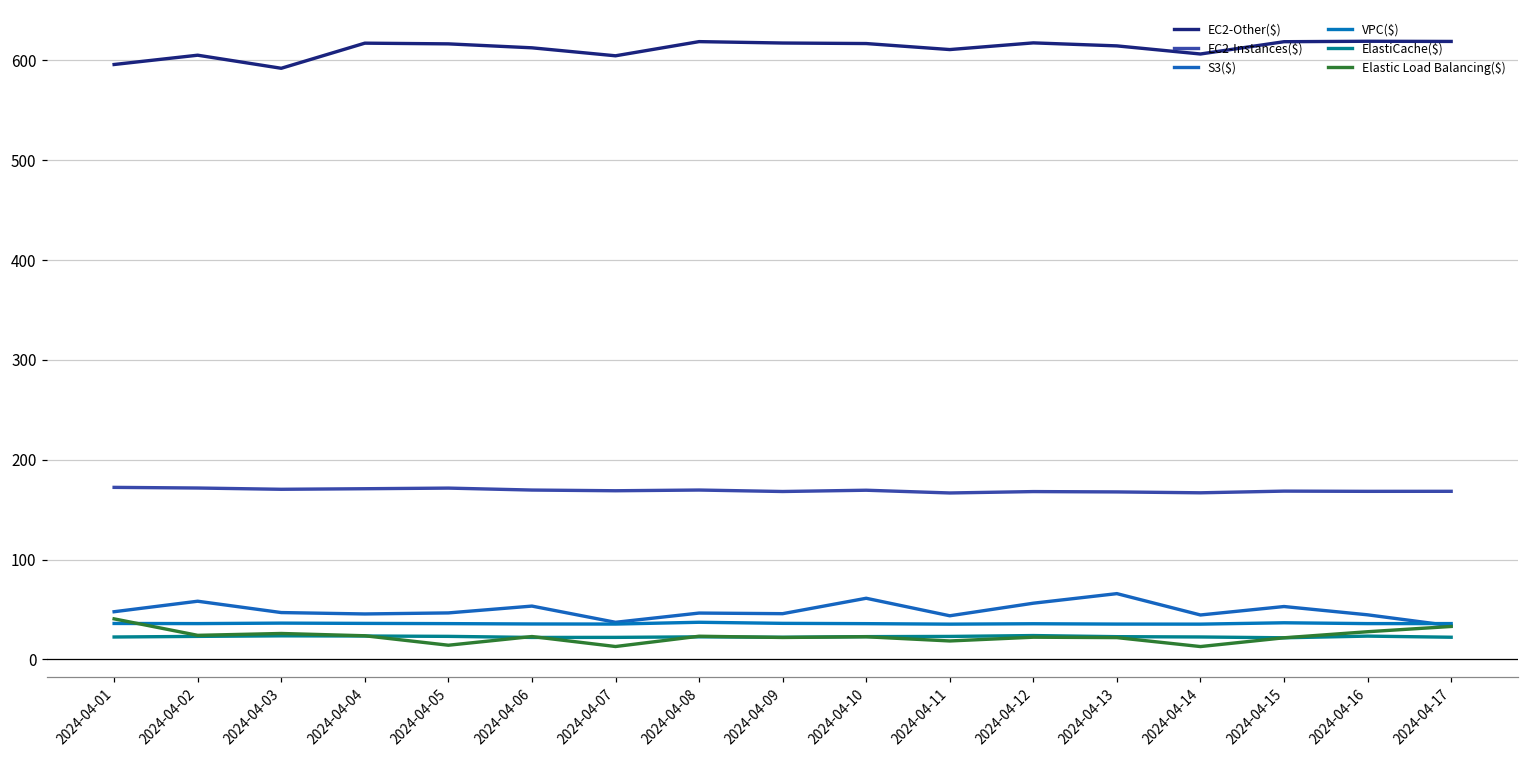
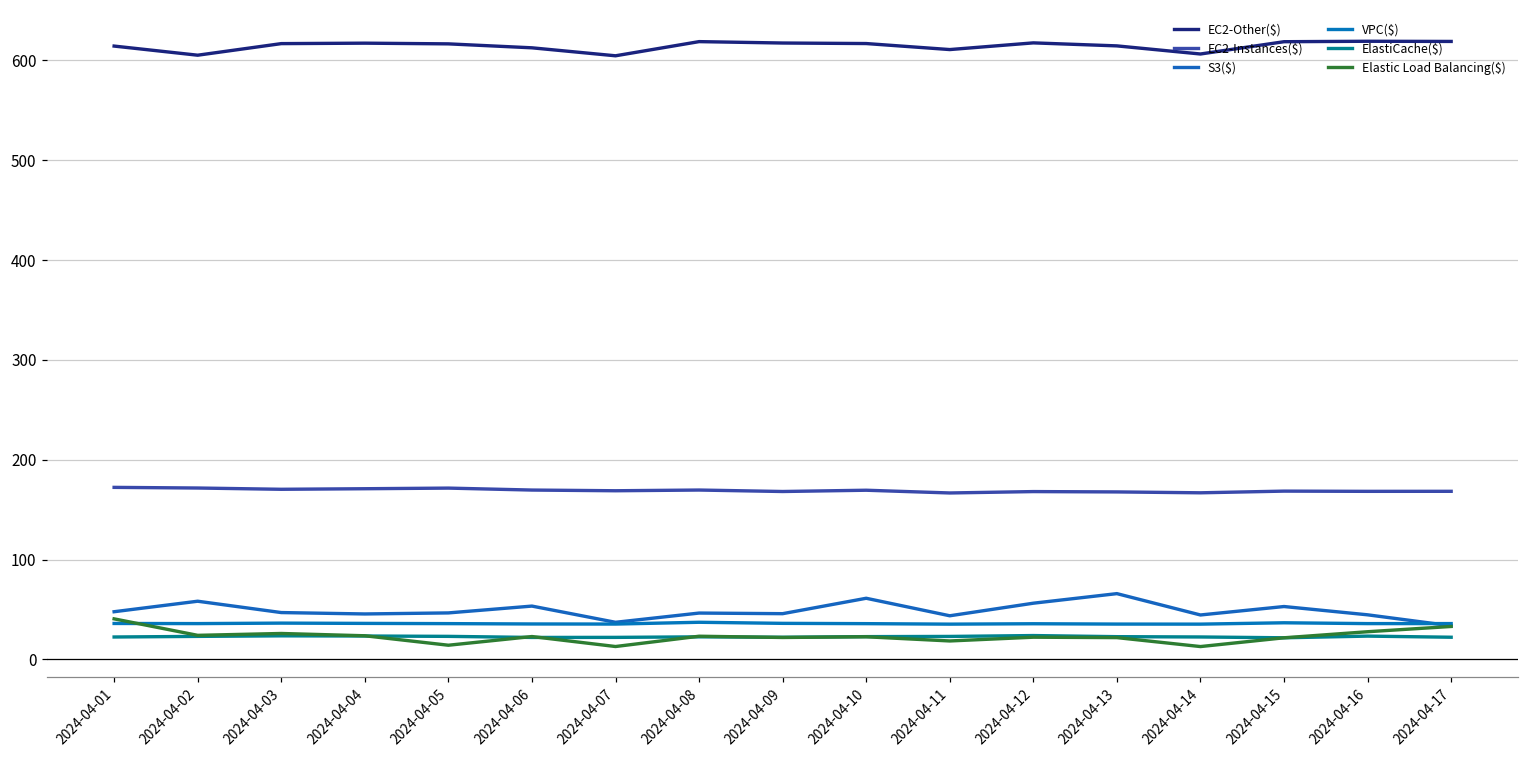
EC2-Other($), 2024-04-01: 600 -> 610
EC2-Other($), 2024-04-03: 590 -> 620
